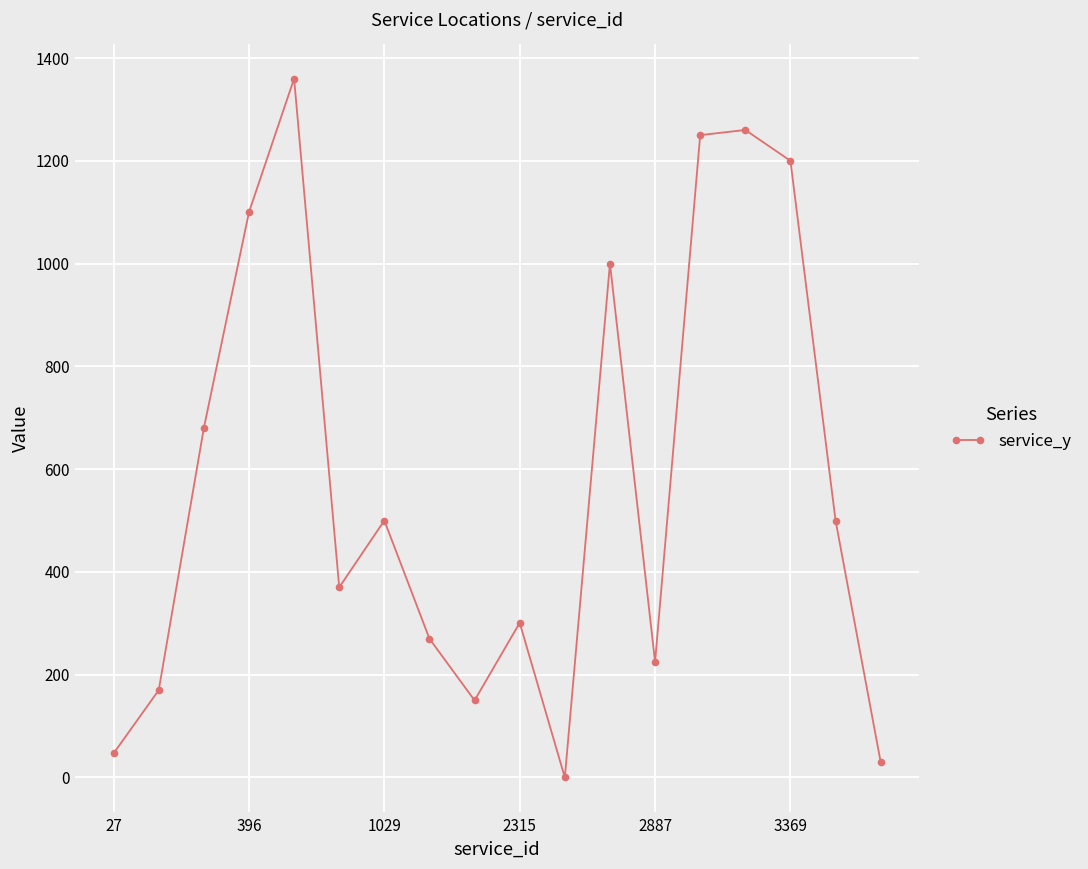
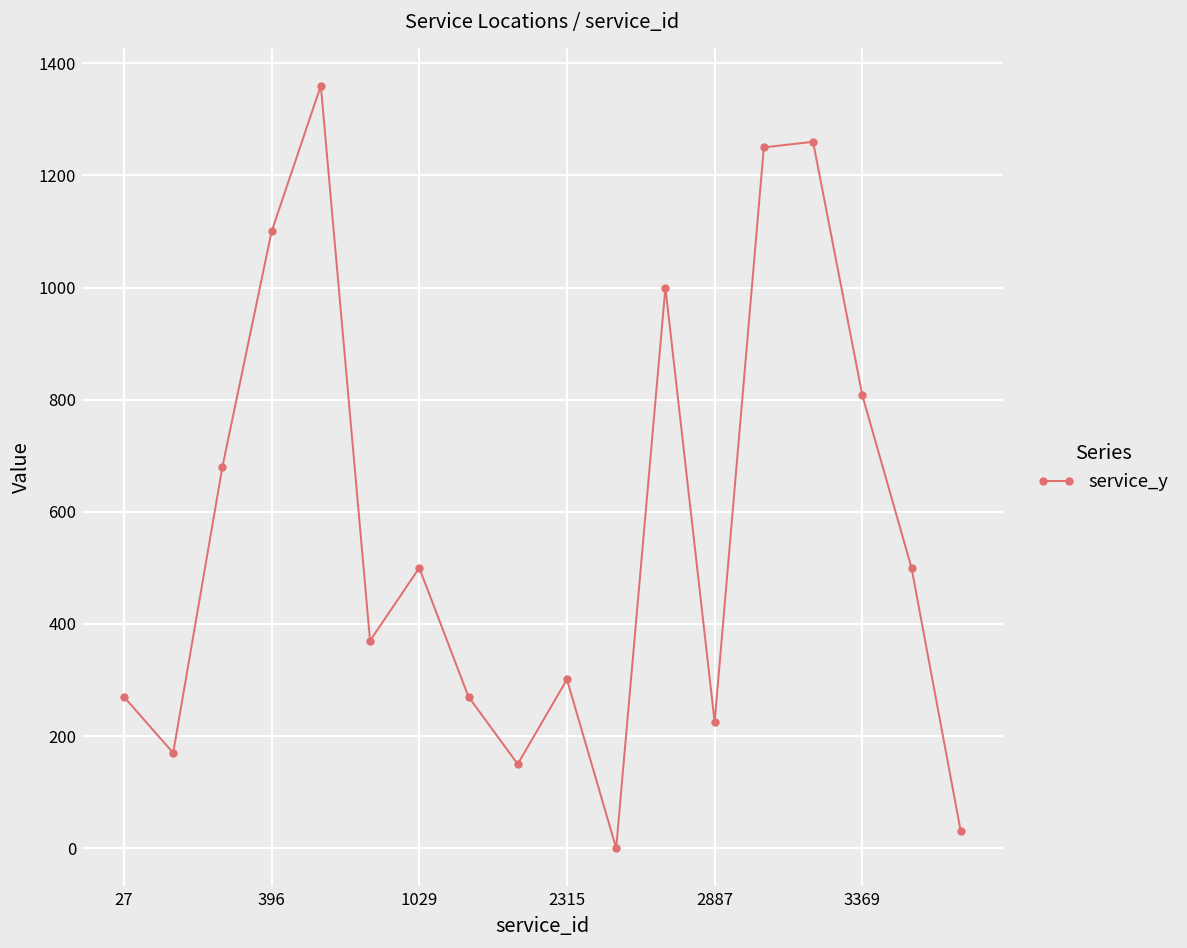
27: 50 -> 270
3369: 1200 -> 810
